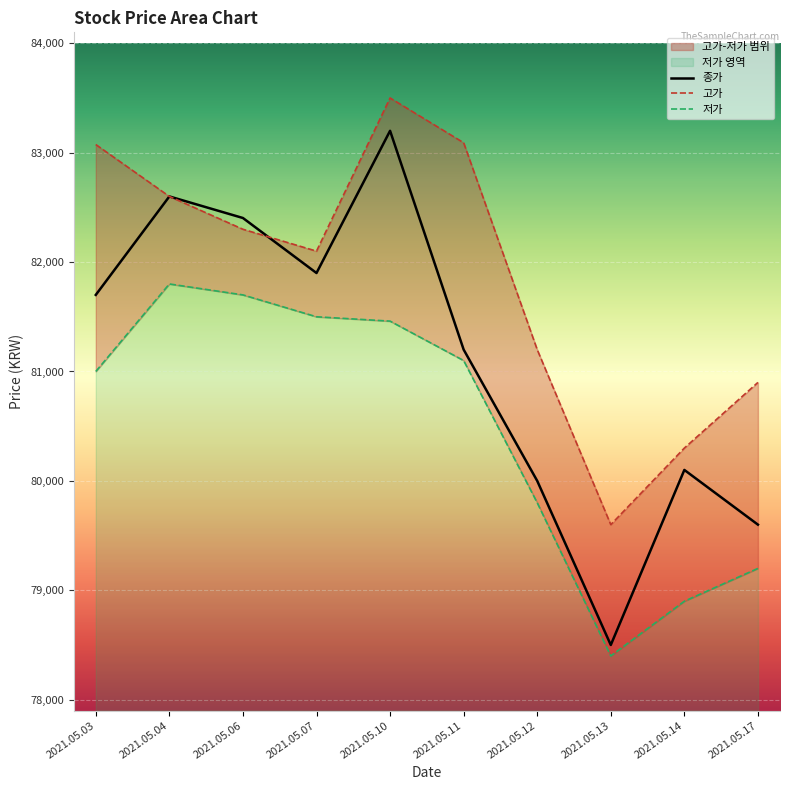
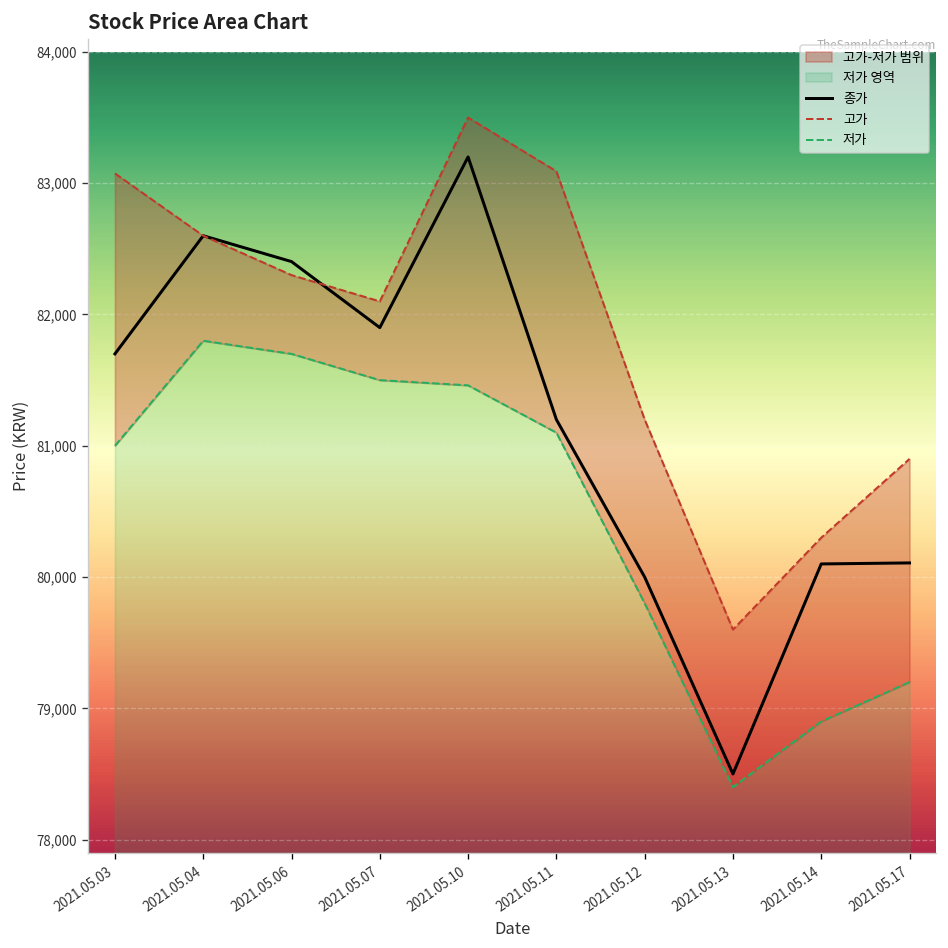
종가, 2021.05.17: 79,600 -> 80,110
